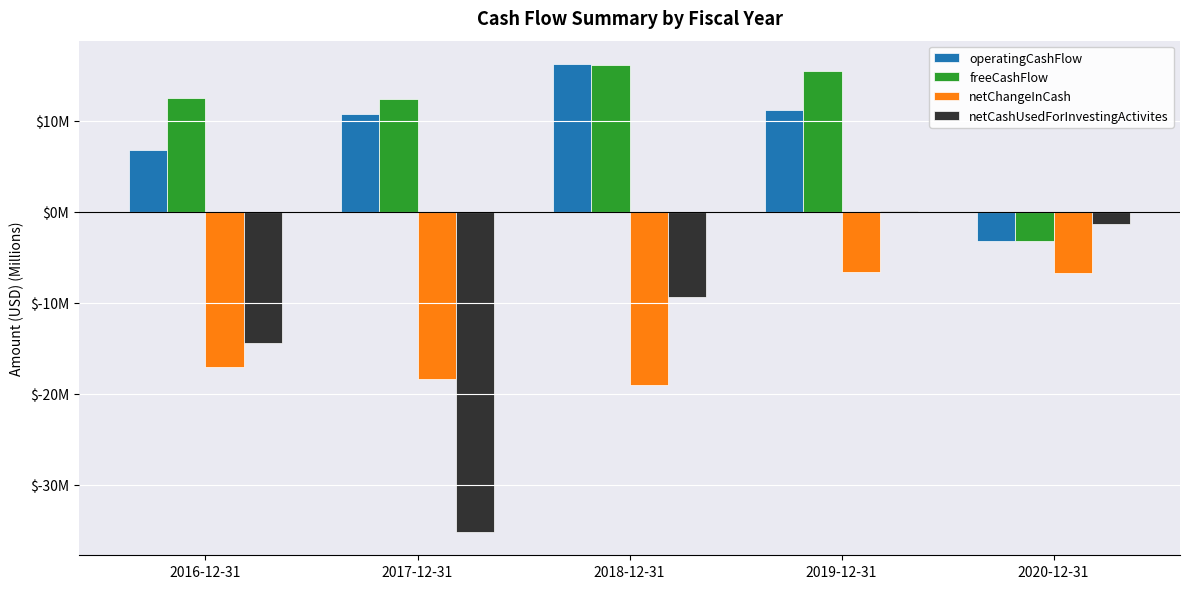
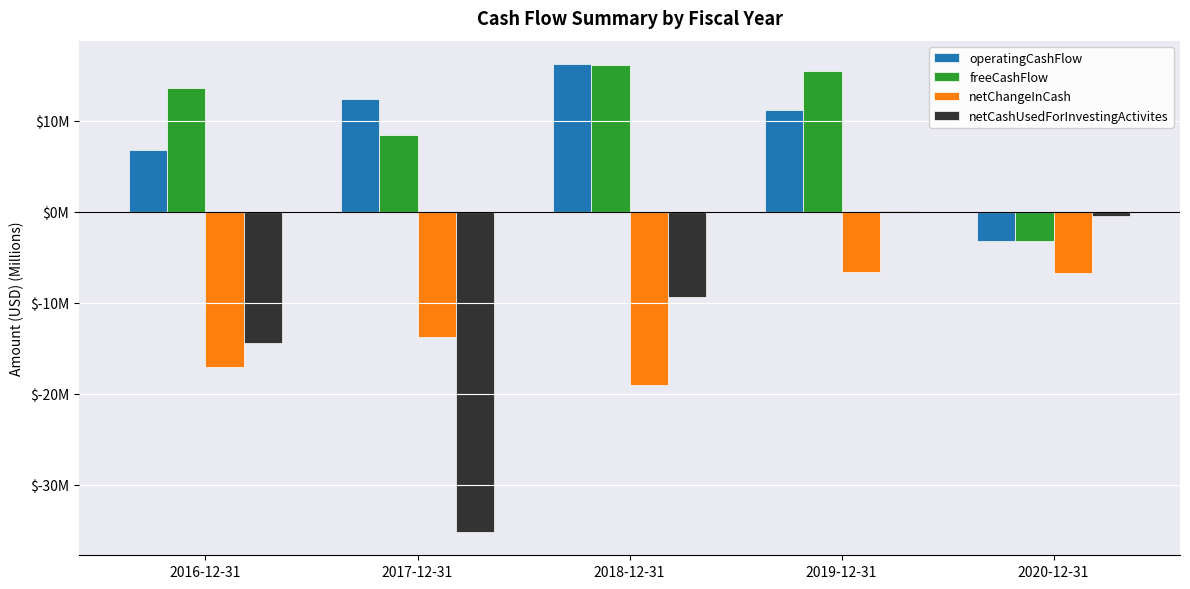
freeCashFlow, 2016-12-31: $12000000 -> $14000000
operatingCashFlow, 2017-12-31: $11000000 -> $12000000
freeCashFlow, 2017-12-31: $12000000 -> $8000000
netChangeInCash, 2017-12-31: $-18000000 -> $-14000000
netCashUsedForInvestingActivites, 2020-12-31: $-1000000 -> $0
